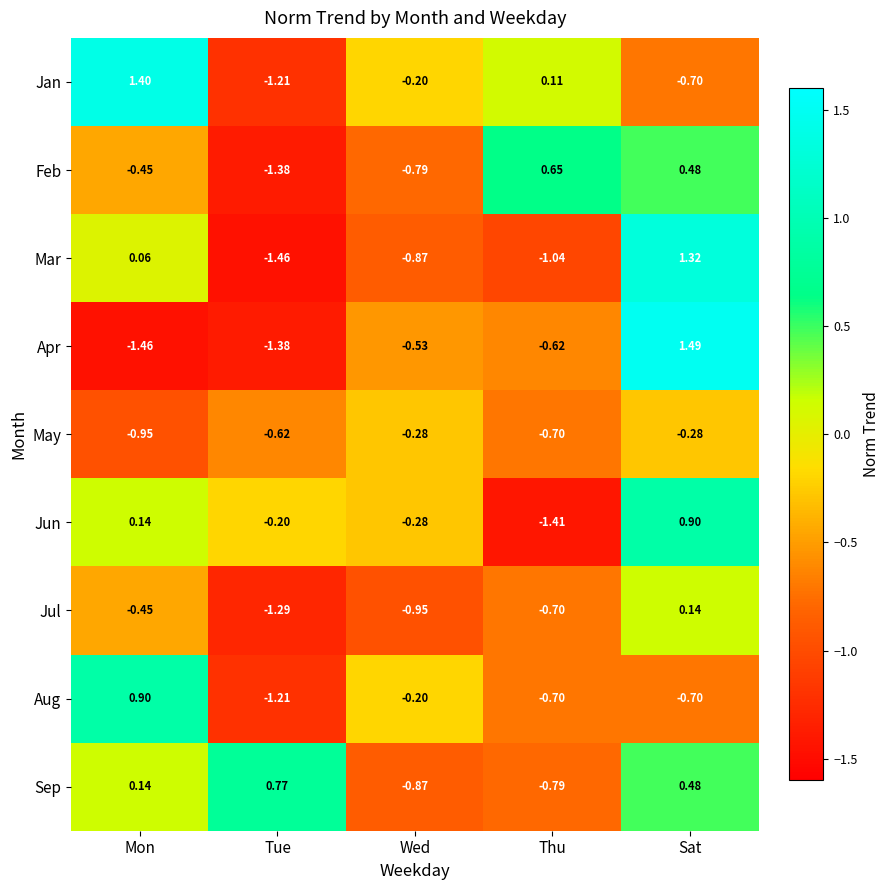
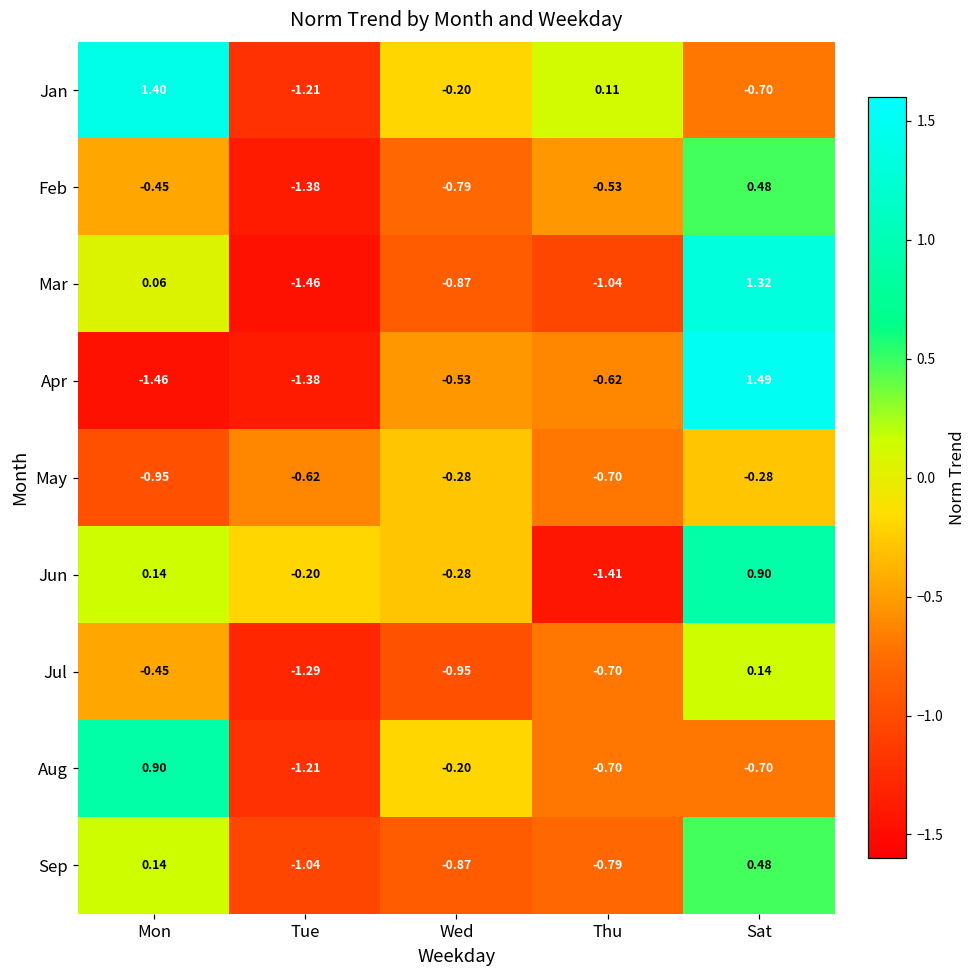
Feb, Thu: 0.65 -> -0.53
Sep, Tue: 0.77 -> -1.04
